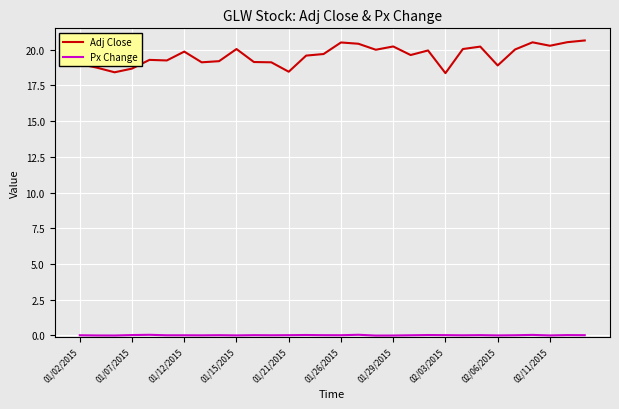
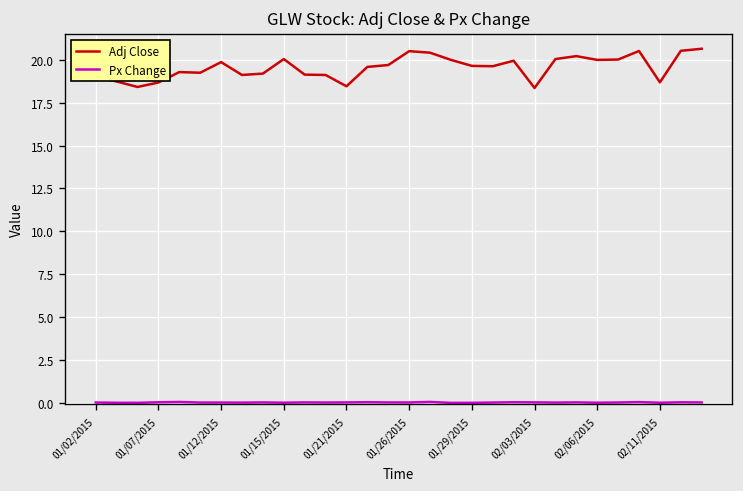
Adj Close, 01/29/2015: 20.2 -> 19.7
Adj Close, 02/06/2015: 18.9 -> 20.0
Adj Close, 02/11/2015: 20.3 -> 18.7
